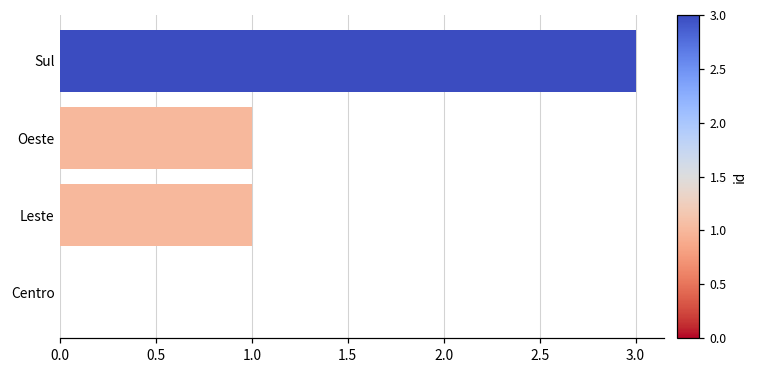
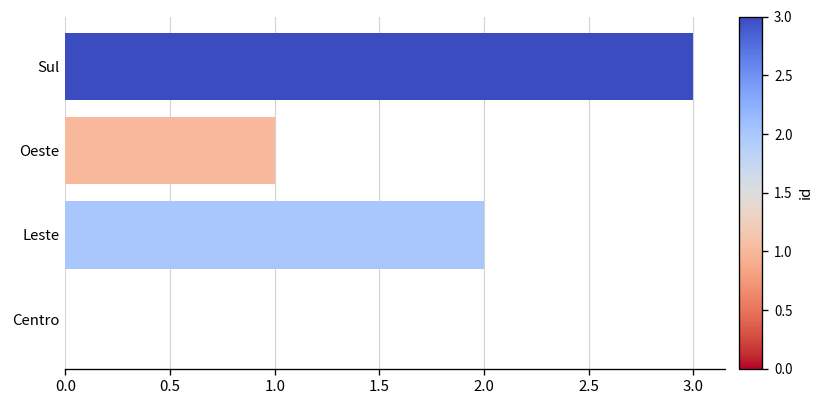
Leste: 1 -> 2
